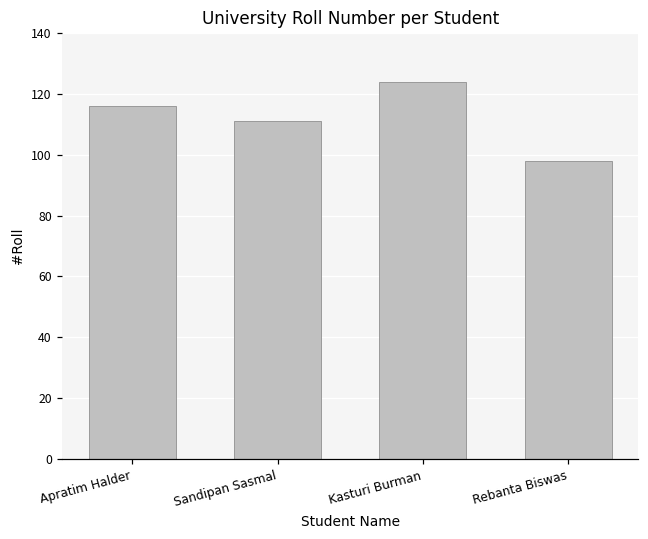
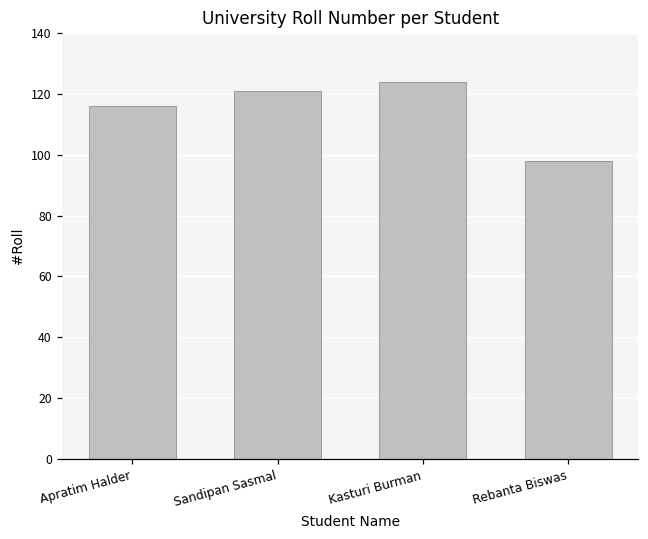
Sandipan Sasmal: 111 -> 121
